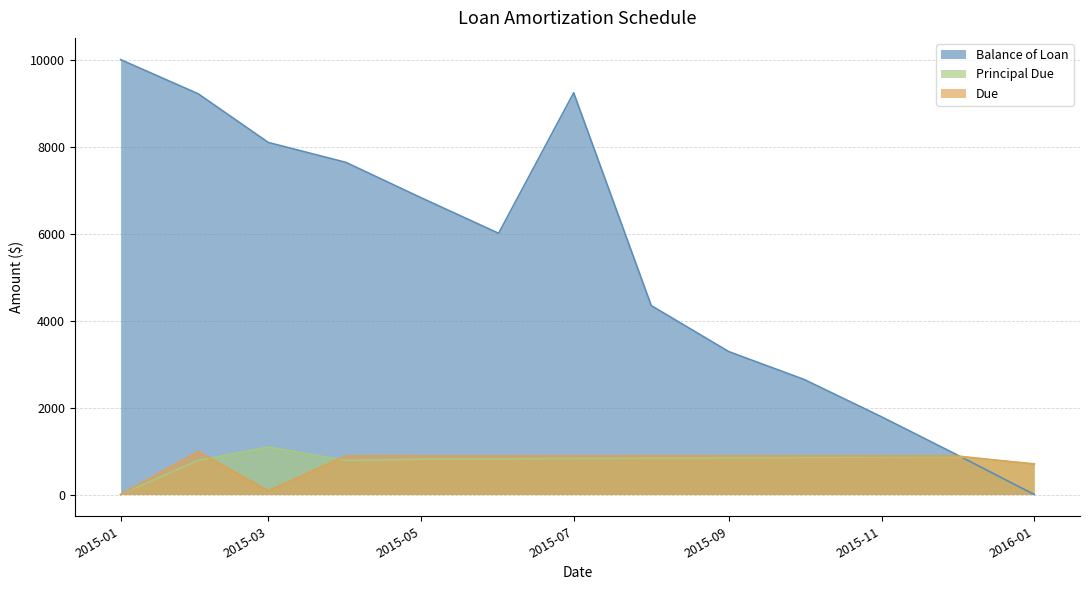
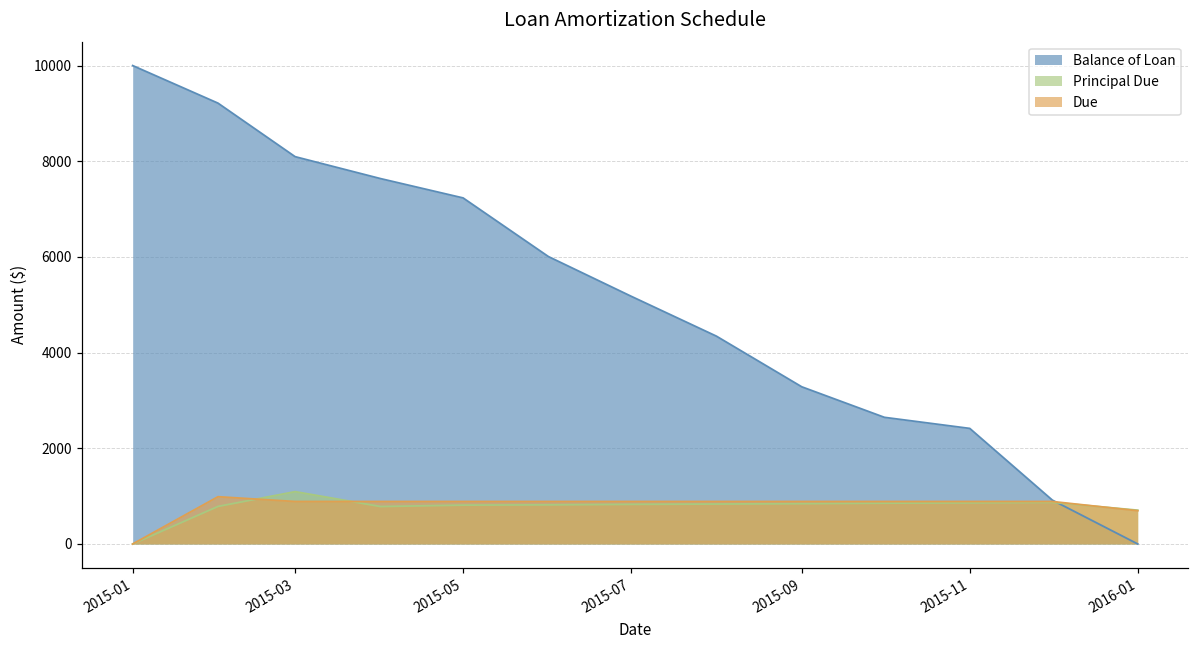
Due, 2015-03: 100 -> 900
Balance of Loan, 2015-05: 6800 -> 7200
Balance of Loan, 2015-07: 9200 -> 5200
Balance of Loan, 2015-11: 1800 -> 2400
